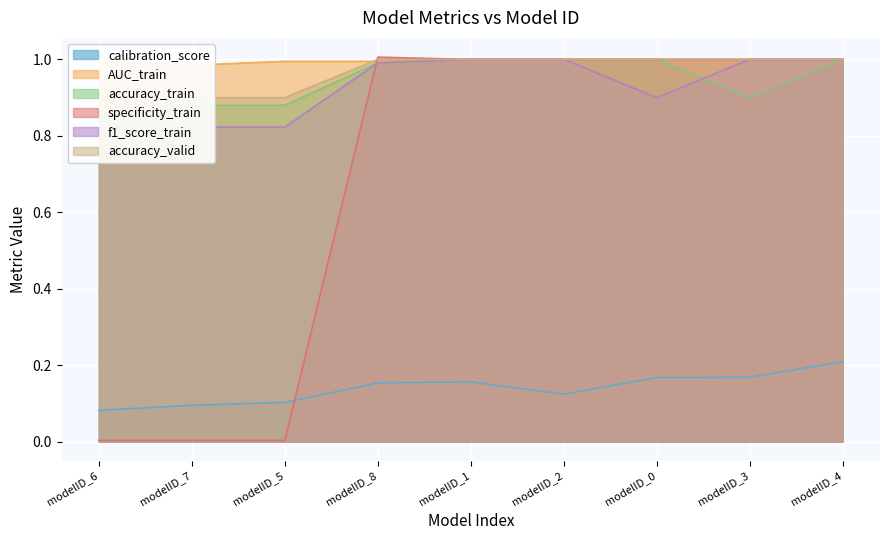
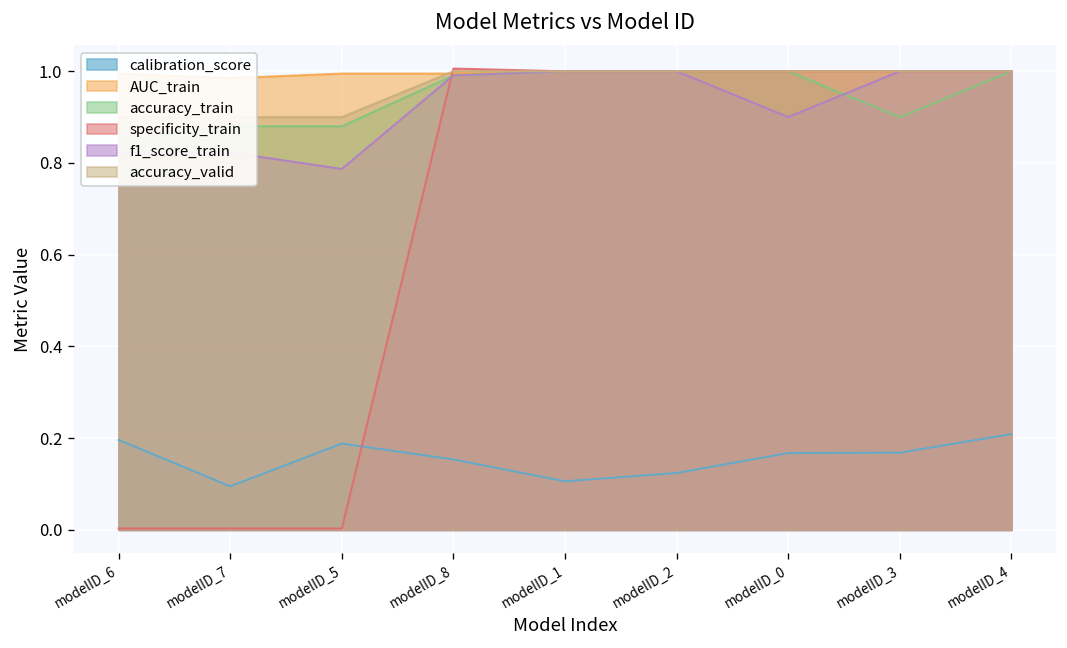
calibration_score, modelID_6: 0.08 -> 0.20
calibration_score, modelID_5: 0.10 -> 0.19
f1_score_train, modelID_5: 0.82 -> 0.79
calibration_score, modelID_1: 0.16 -> 0.11
